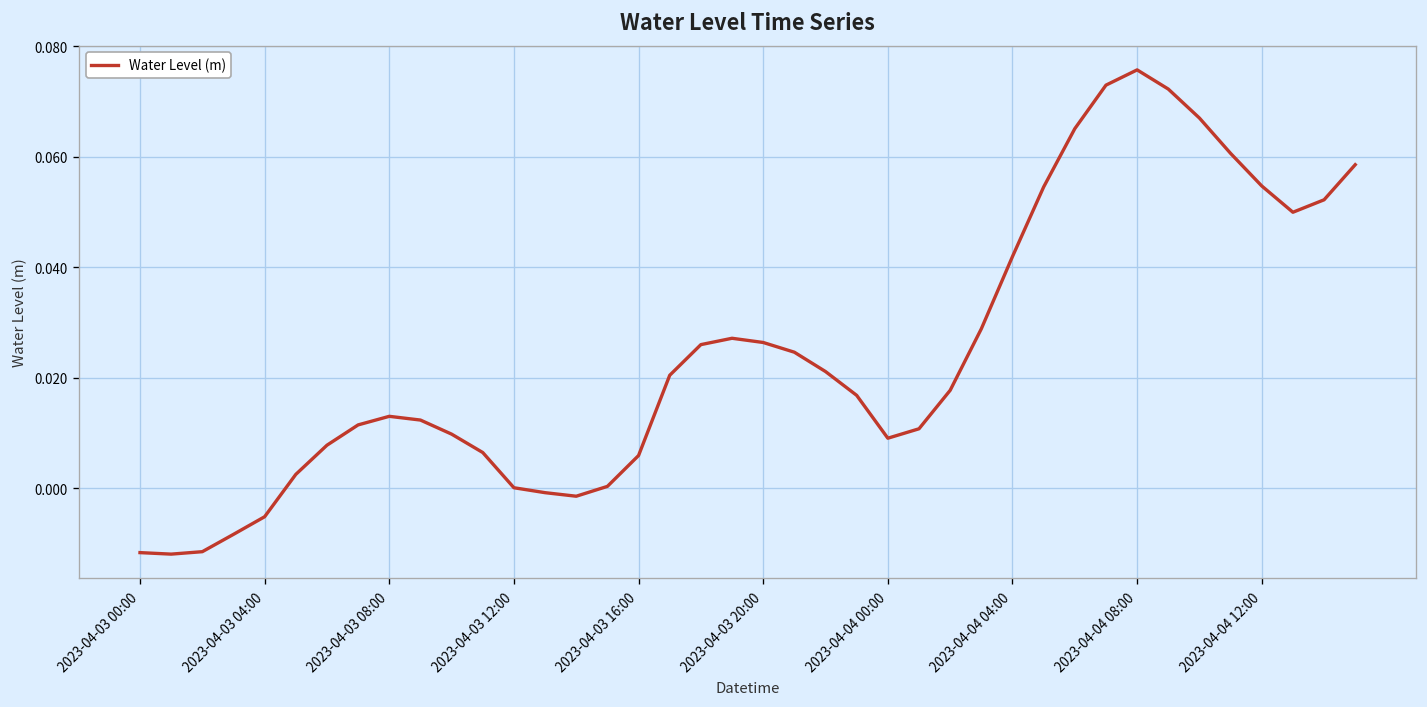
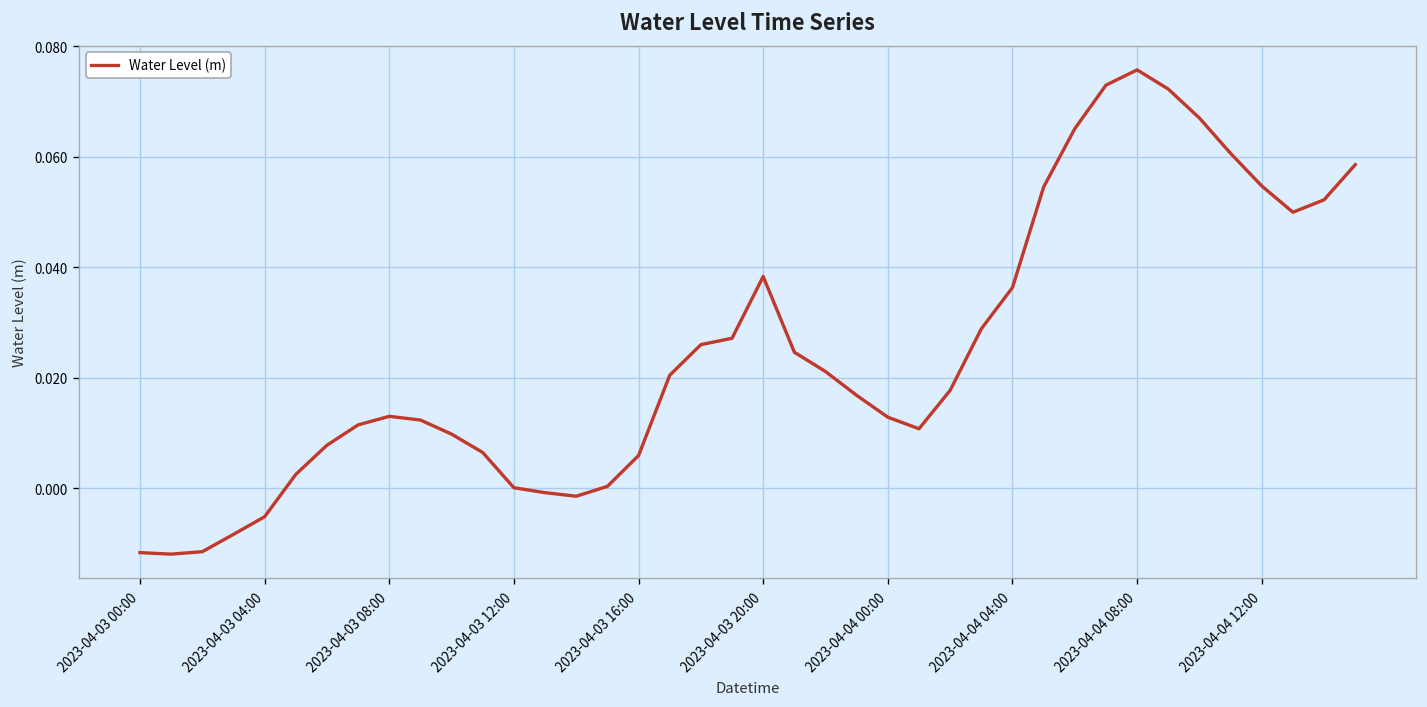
2023-04-03 20:00: 0.026 -> 0.038
2023-04-04 00:00: 0.009 -> 0.013
2023-04-04 04:00: 0.042 -> 0.036
